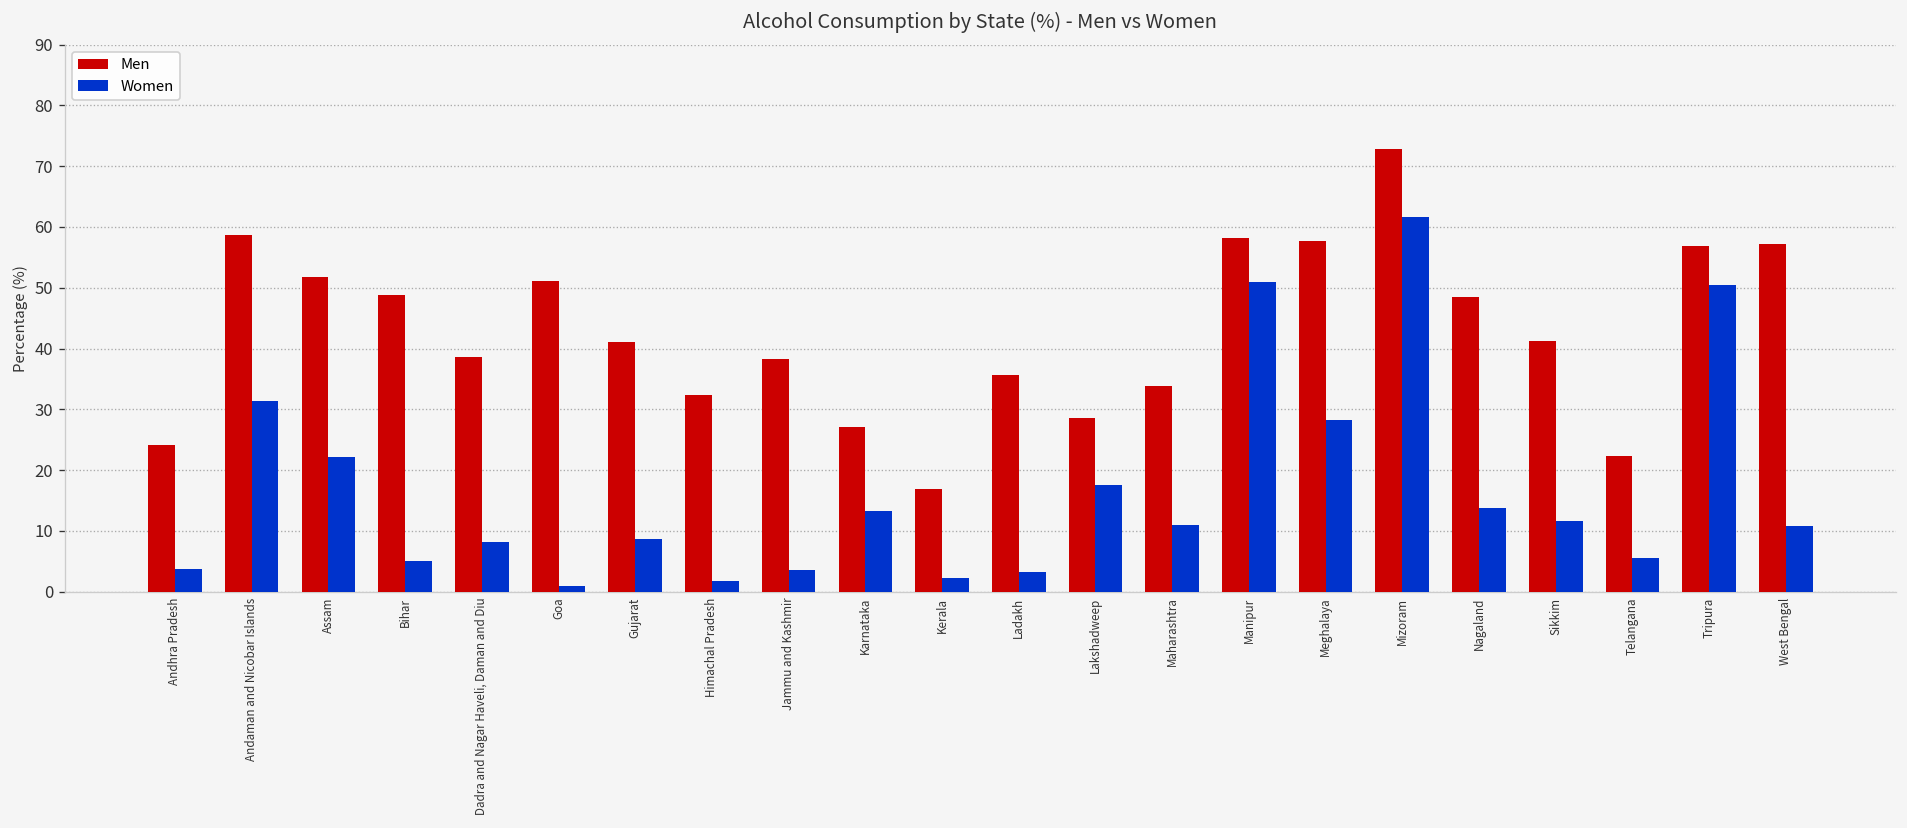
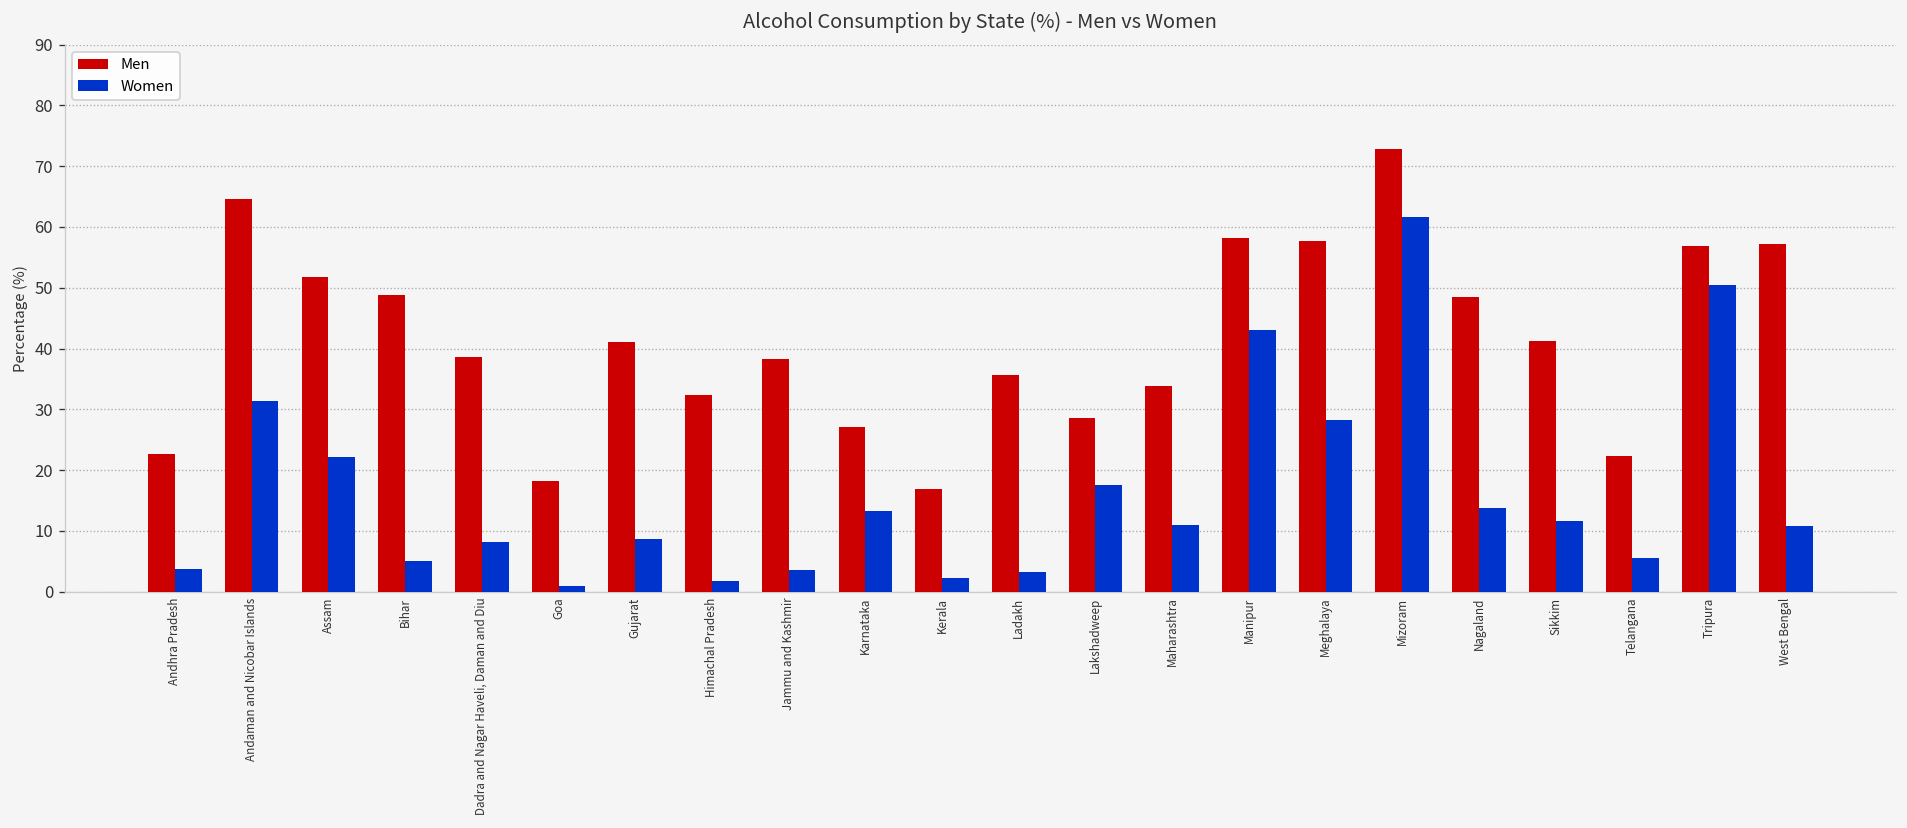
Men, Andhra Pradesh: 24 -> 23
Men, Andaman and Nicobar Islands: 59 -> 65
Men, Goa: 51 -> 18
Women, Manipur: 51 -> 43
